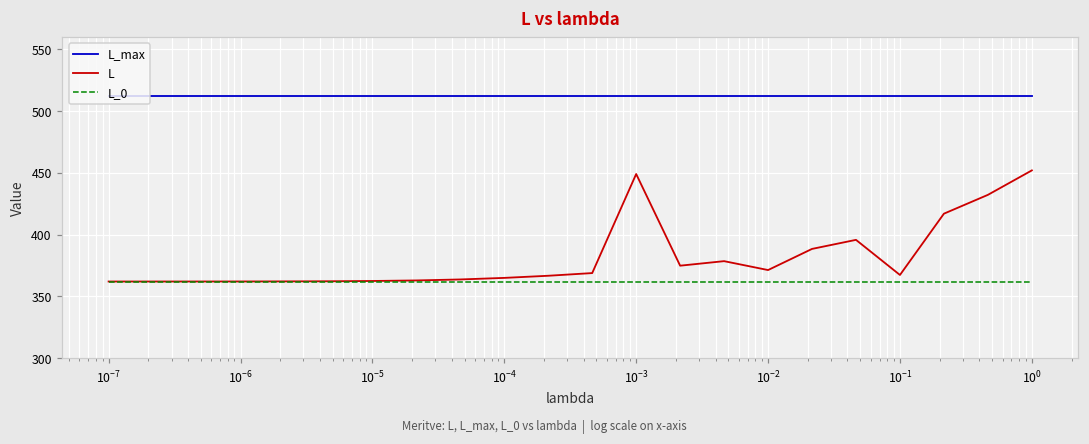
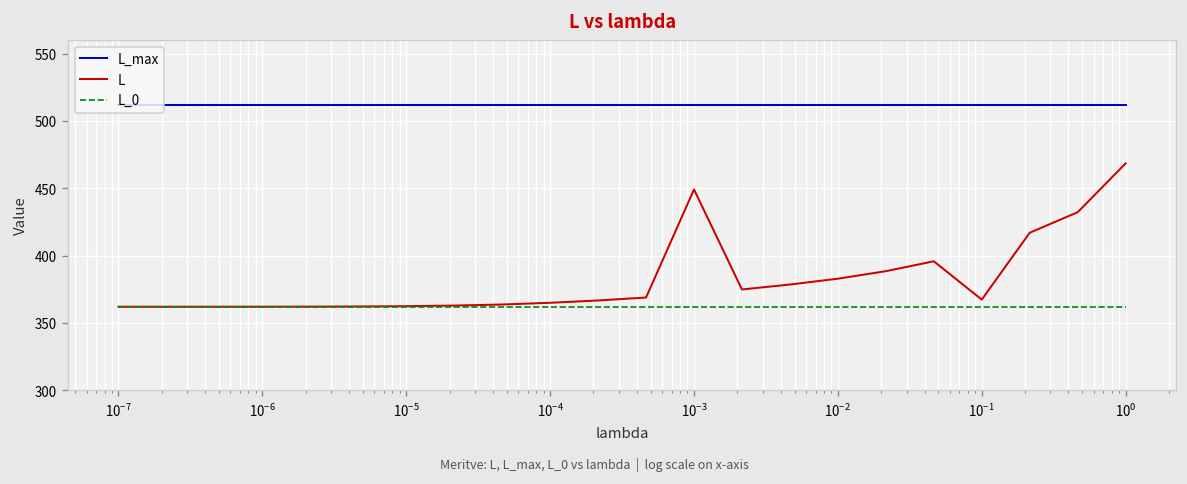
L, 10^-2: 371 -> 383
L, 10^0: 452 -> 468
